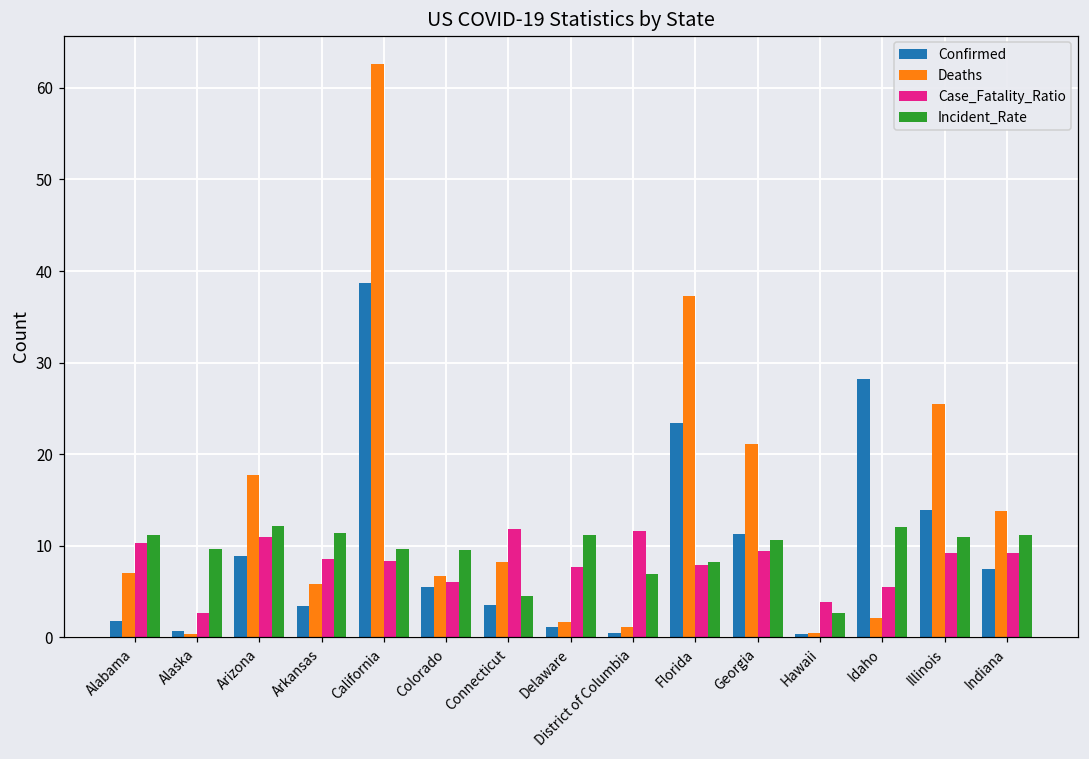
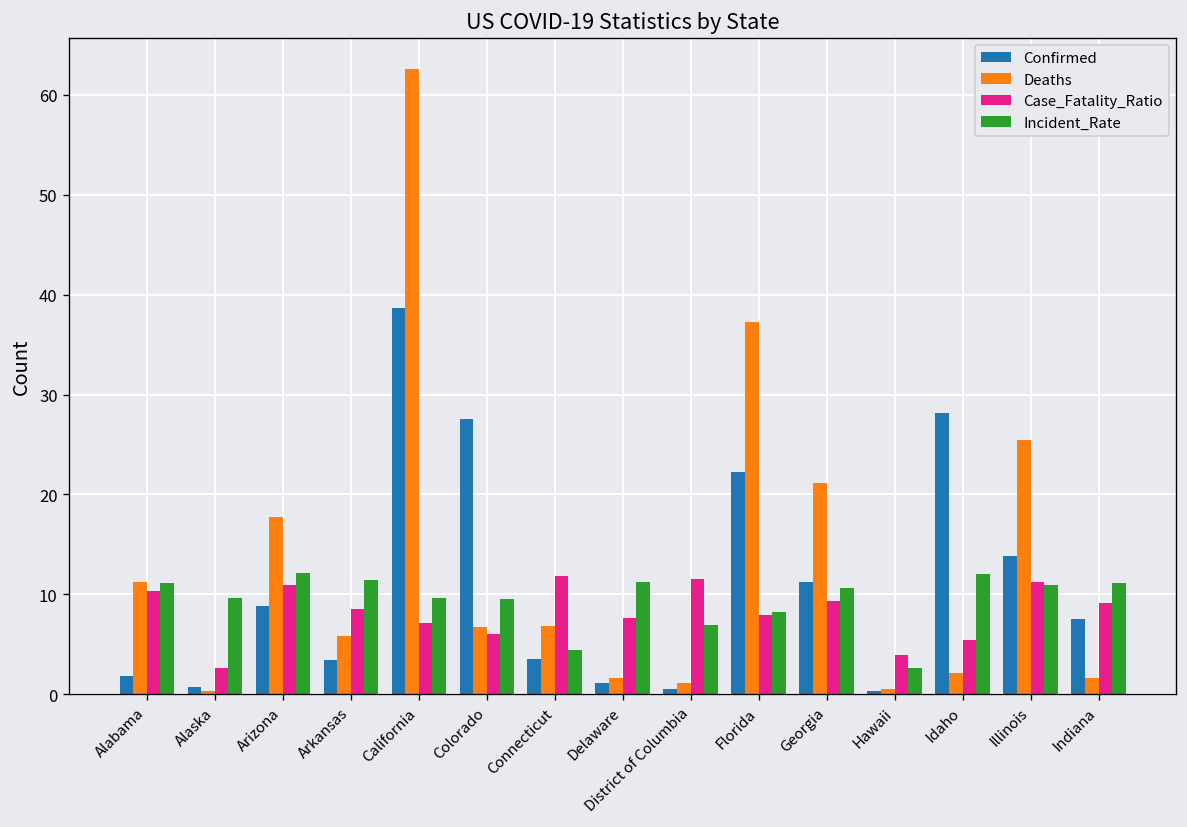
Deaths, Alabama: 7 -> 11
Case_Fatality_Ratio, California: 8 -> 7
Confirmed, Colorado: 6 -> 28
Deaths, Connecticut: 8 -> 7
Confirmed, Florida: 23 -> 22
Case_Fatality_Ratio, Illinois: 9 -> 11
Deaths, Indiana: 14 -> 2
